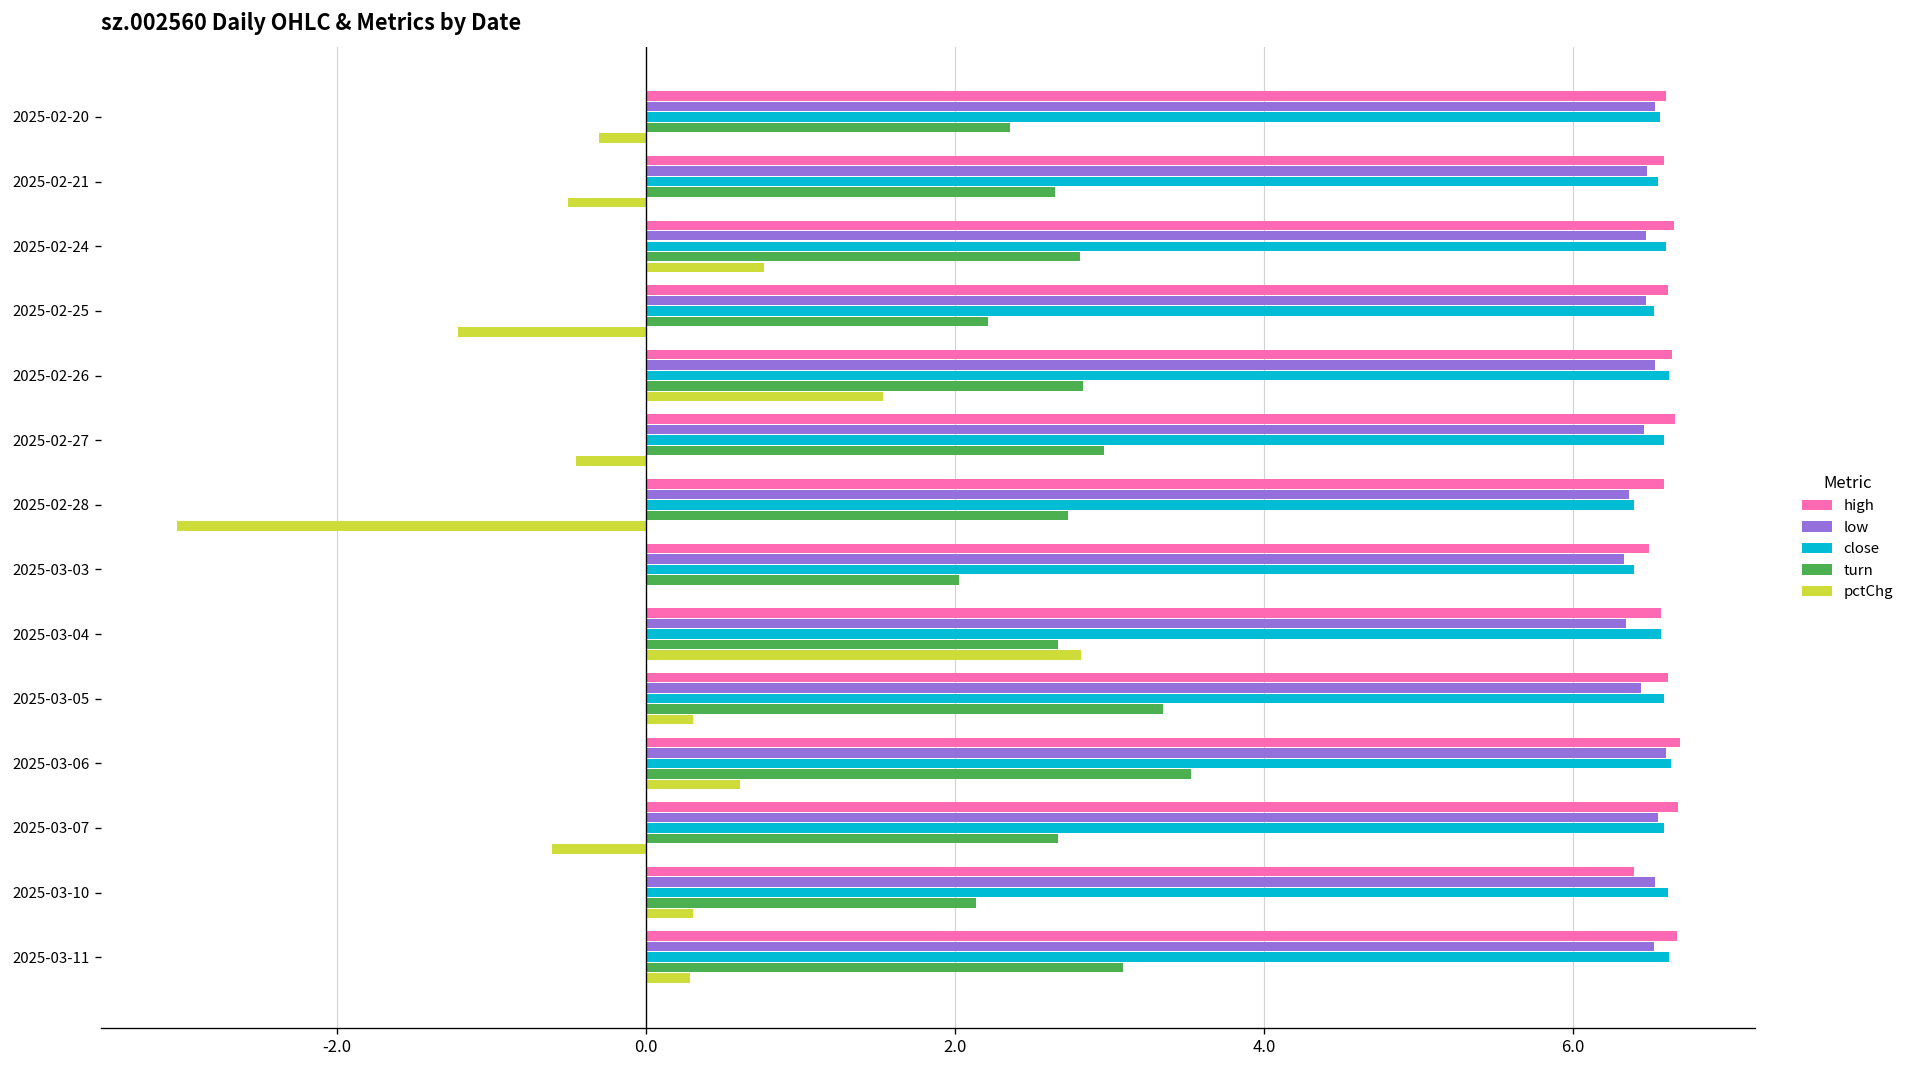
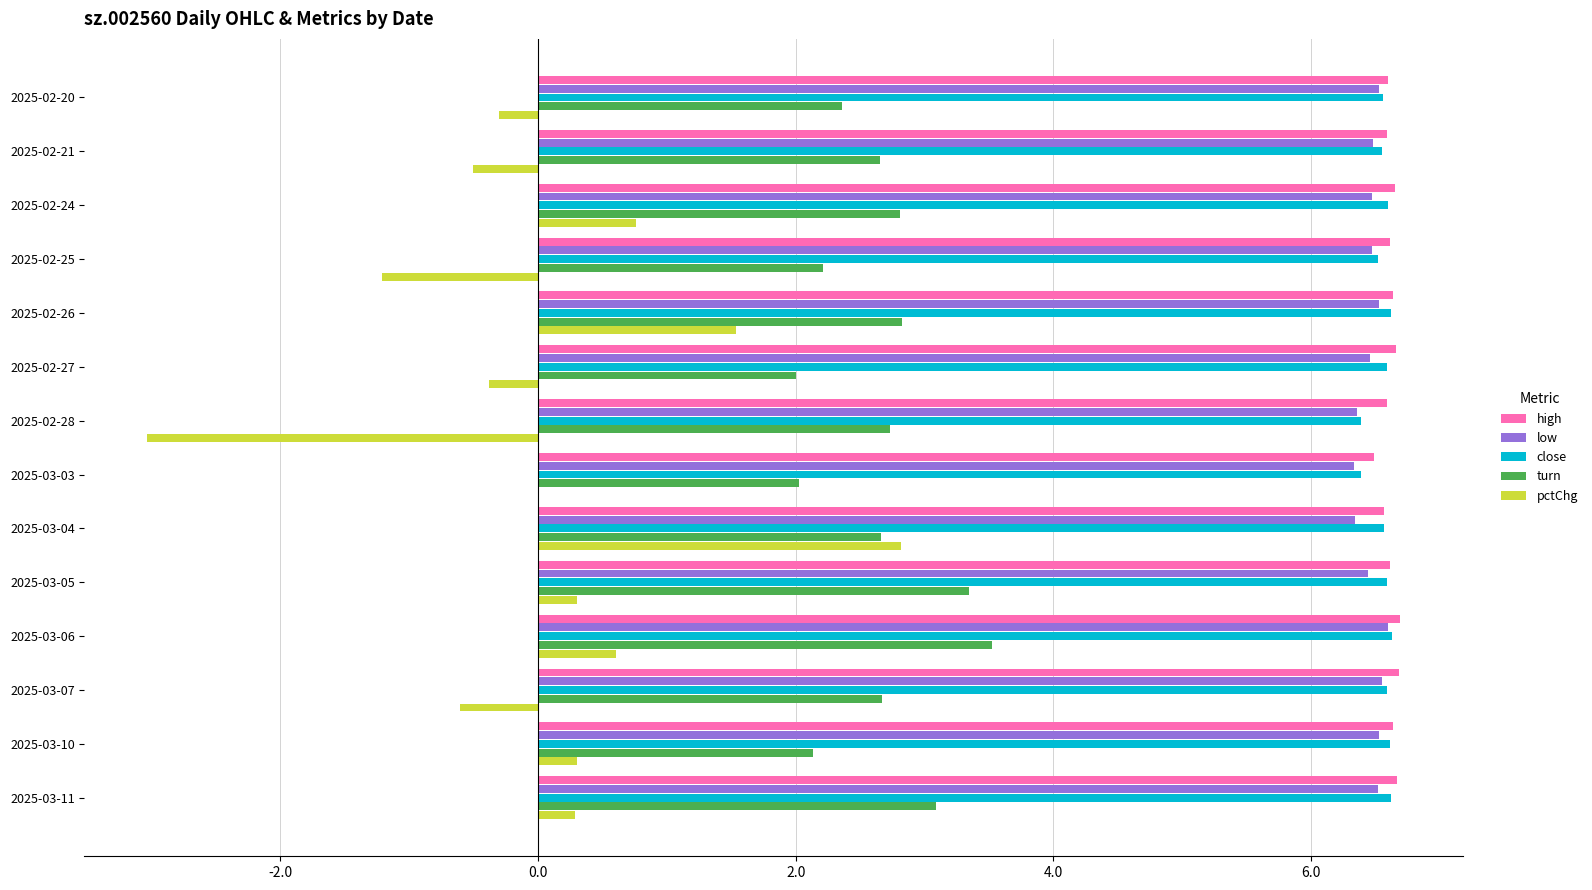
turn, 2025-02-27: 2.96 -> 2.00
pctChg, 2025-02-27: -0.45 -> -0.38
high, 2025-03-10: 6.39 -> 6.64
